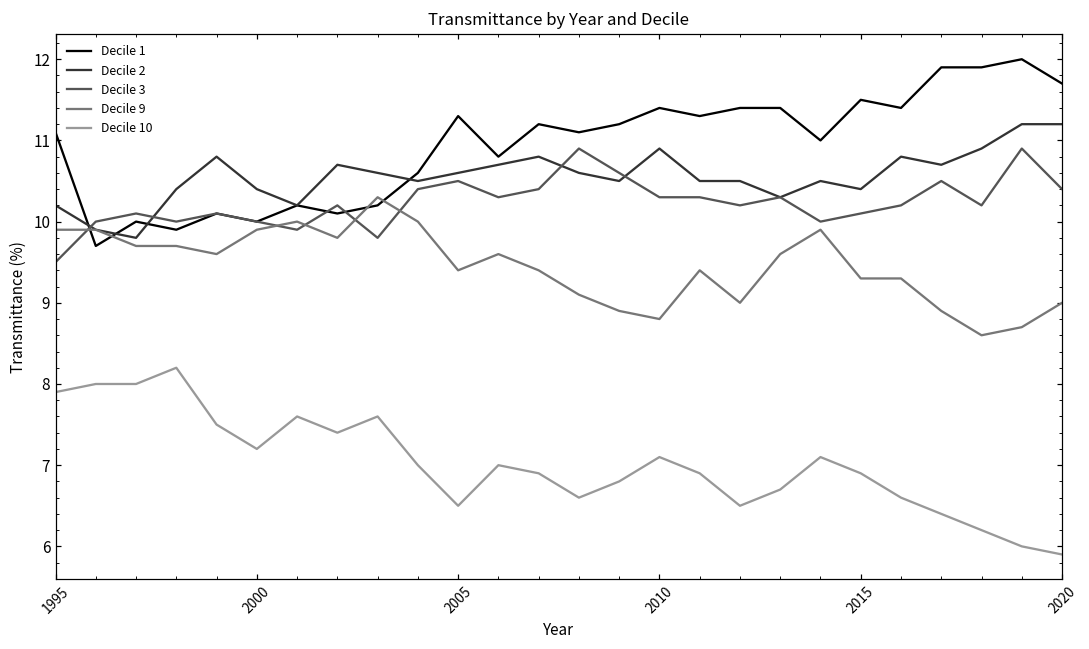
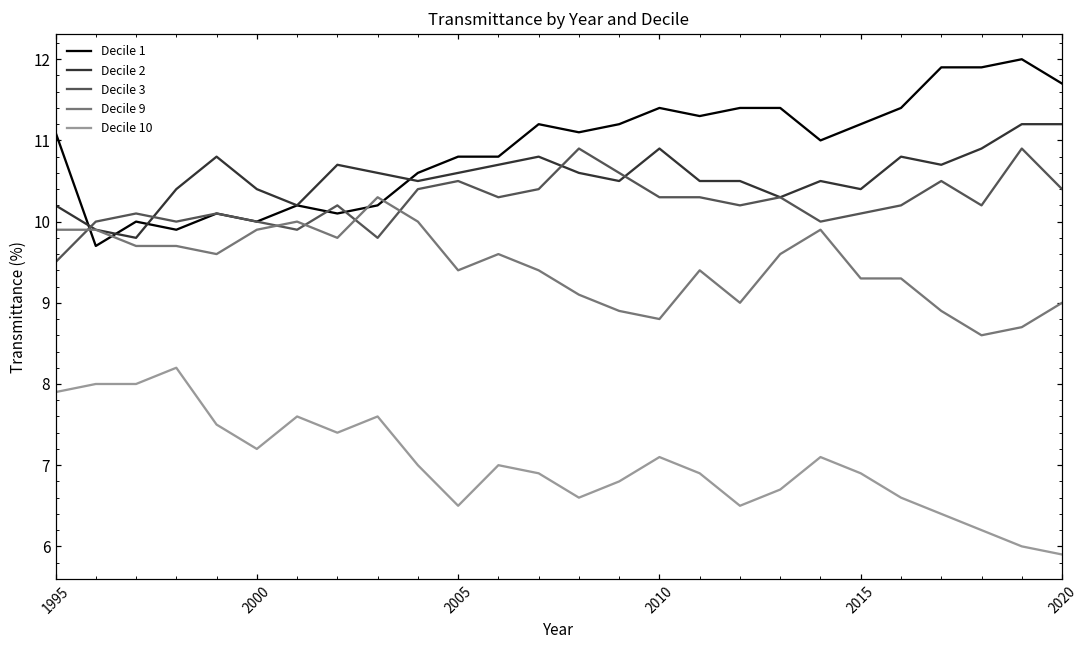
Decile 1, 2005: 11.3 -> 10.8
Decile 1, 2015: 11.5 -> 11.2
